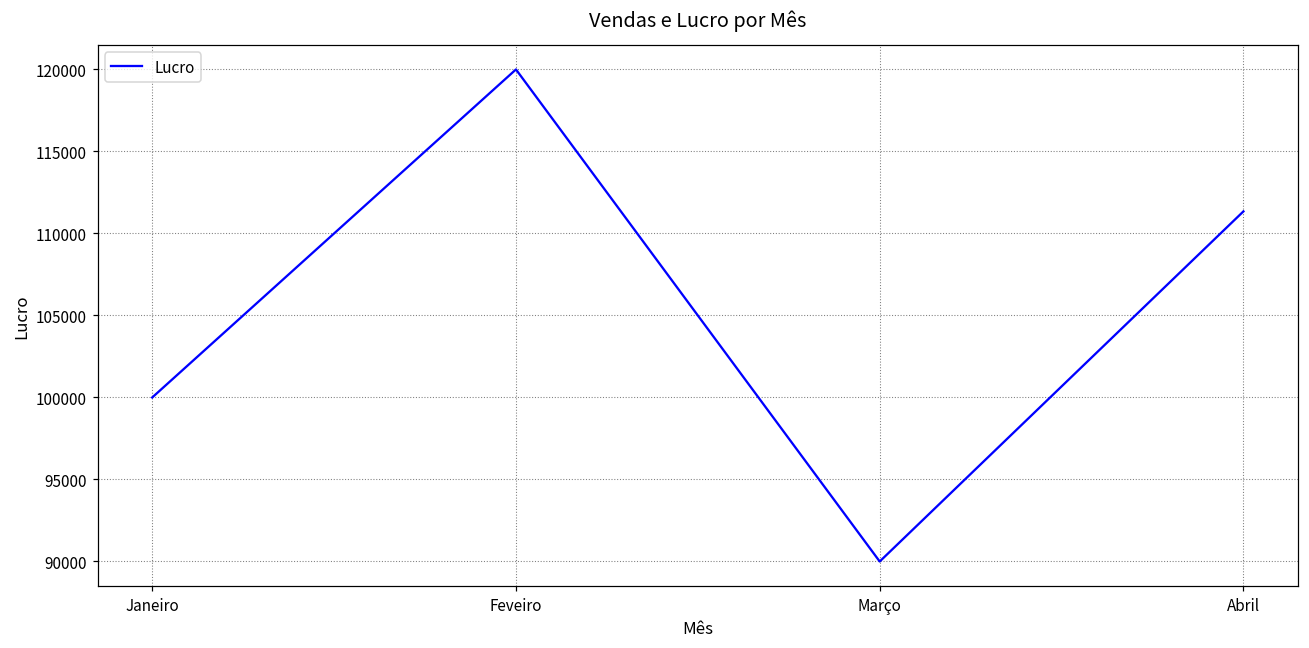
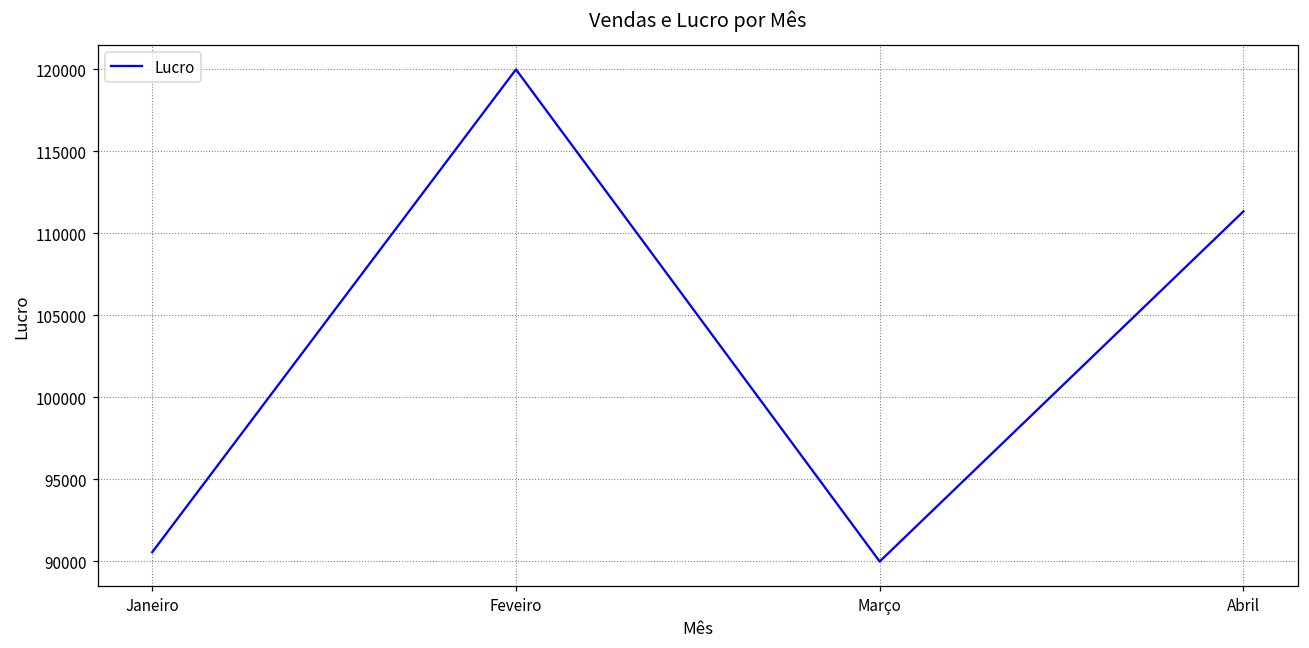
Janeiro: 100000 -> 90600
